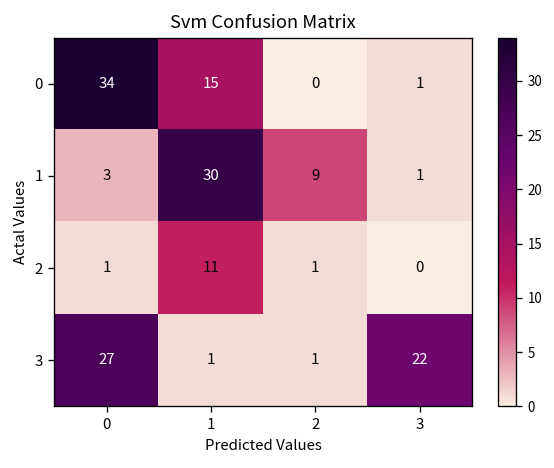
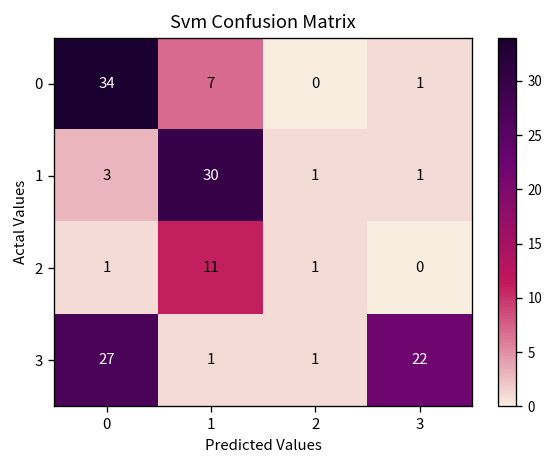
0, 1: 15 -> 7
1, 2: 9 -> 1
